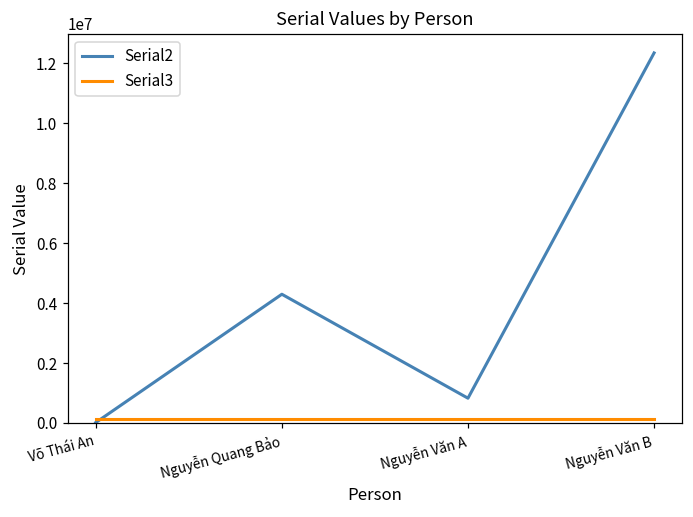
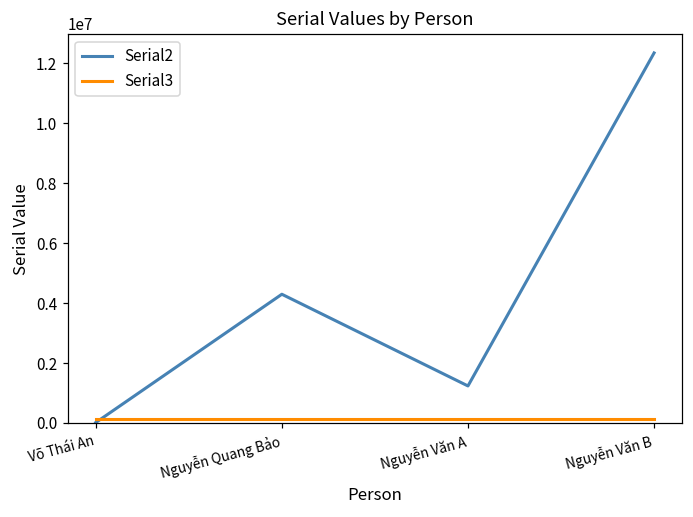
Serial2, Nguyễn Văn A: 800000 -> 1200000
